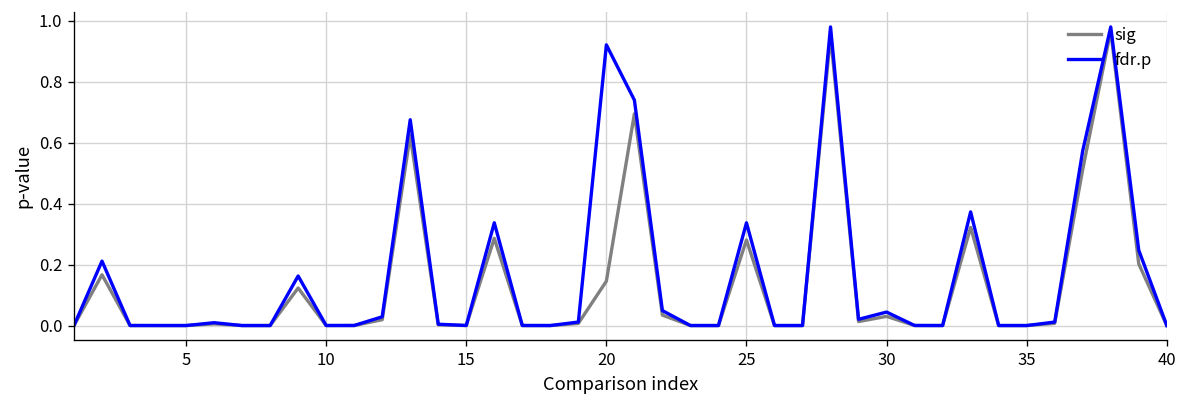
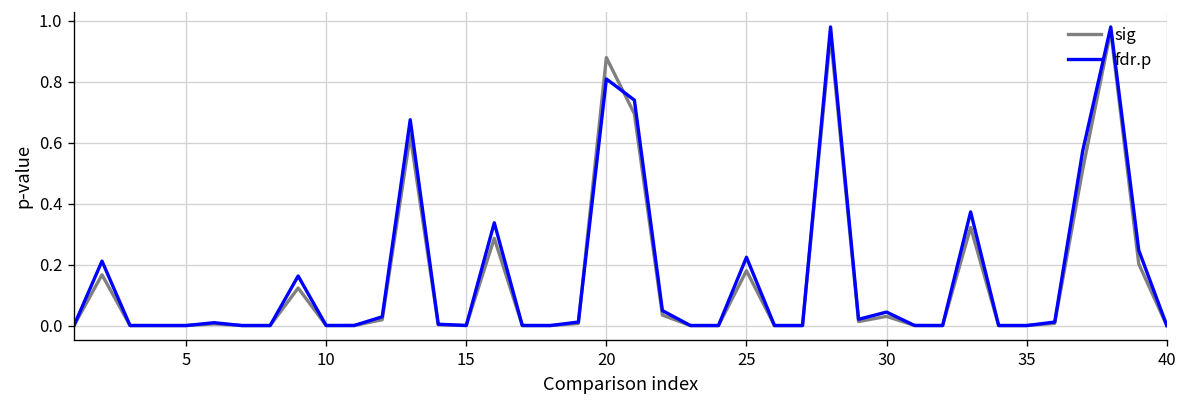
sig, 20: 0.15 -> 0.88
fdr.p, 20: 0.92 -> 0.81
sig, 25: 0.28 -> 0.18
fdr.p, 25: 0.34 -> 0.22
